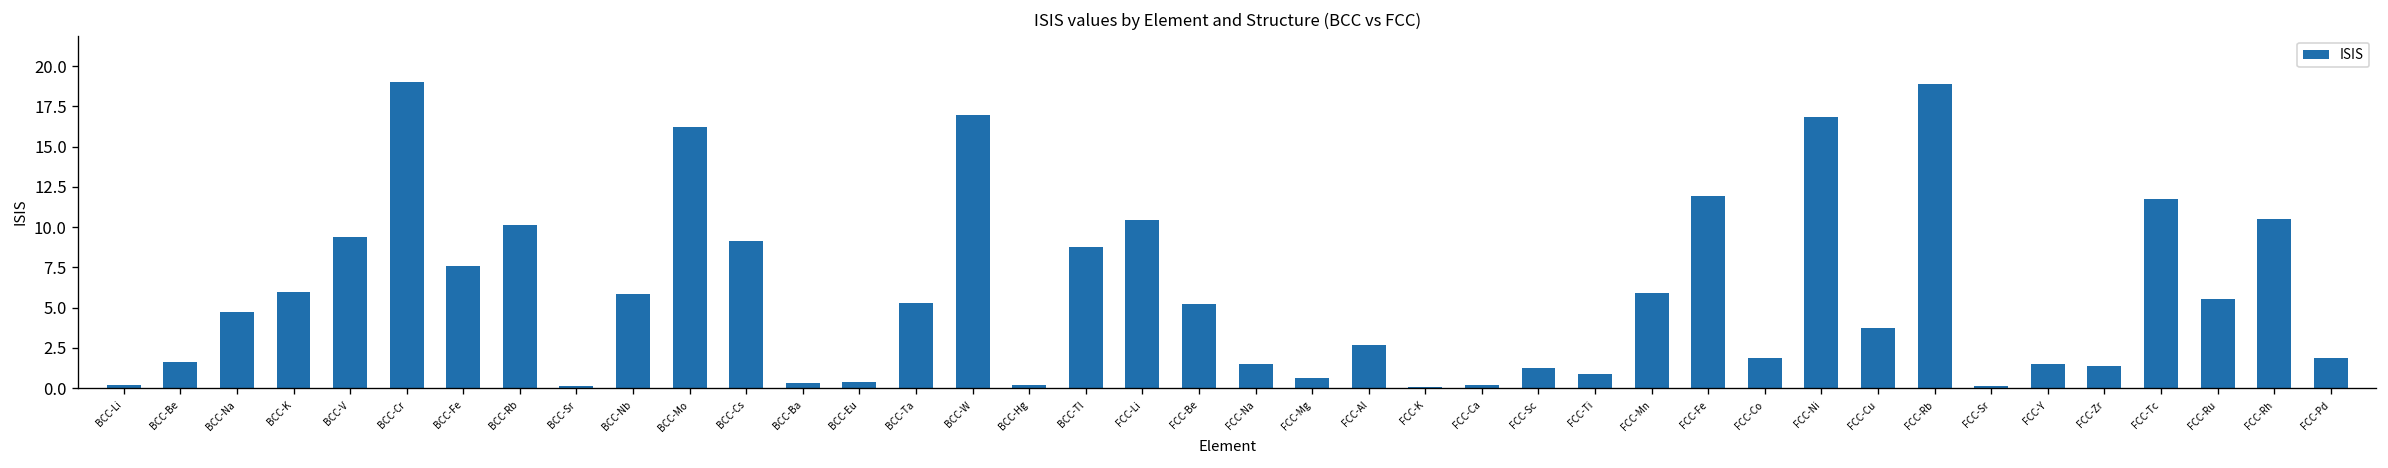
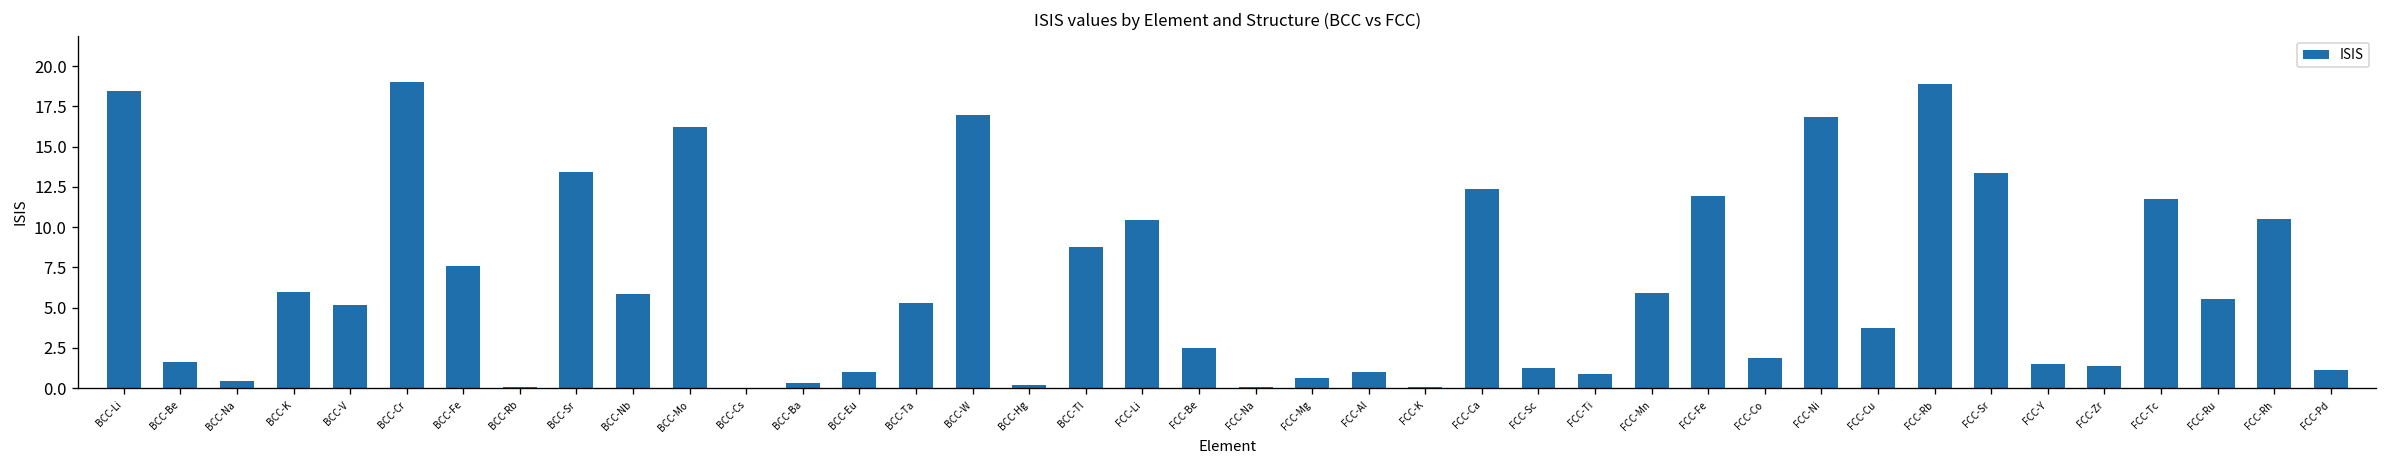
BCC-Li: 0.2 -> 18.5
BCC-Na: 4.7 -> 0.4
BCC-V: 9.4 -> 5.2
BCC-Rb: 10.1 -> 0.1
BCC-Sr: 0.1 -> 13.4
BCC-Cs: 9.1 -> 0.0
BCC-Eu: 0.4 -> 1.0
FCC-Be: 5.2 -> 2.5
FCC-Na: 1.5 -> 0.1
FCC-Al: 2.7 -> 1.0
FCC-Ca: 0.2 -> 12.4
FCC-Sr: 0.1 -> 13.4
FCC-Pd: 1.8 -> 1.1
